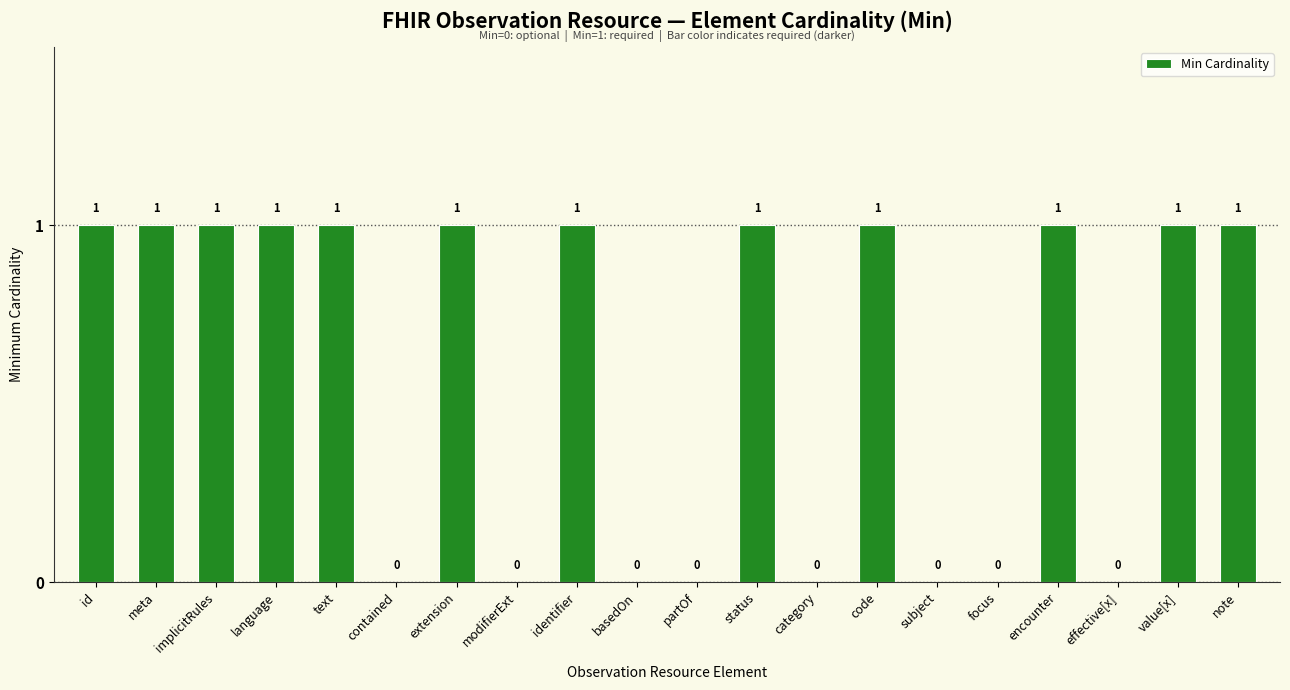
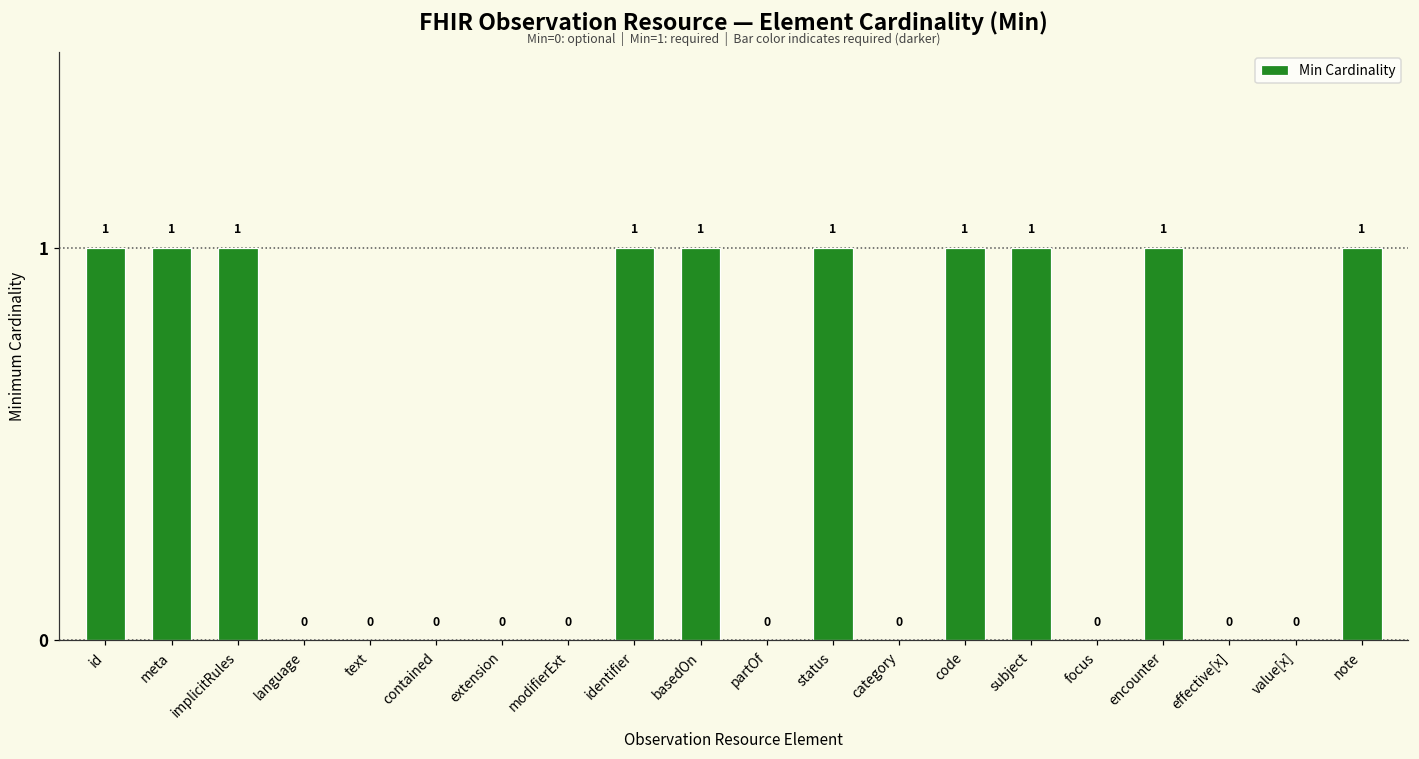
language: 1 -> 0
text: 1 -> 0
extension: 1 -> 0
basedOn: 0 -> 1
subject: 0 -> 1
value[x]: 1 -> 0
